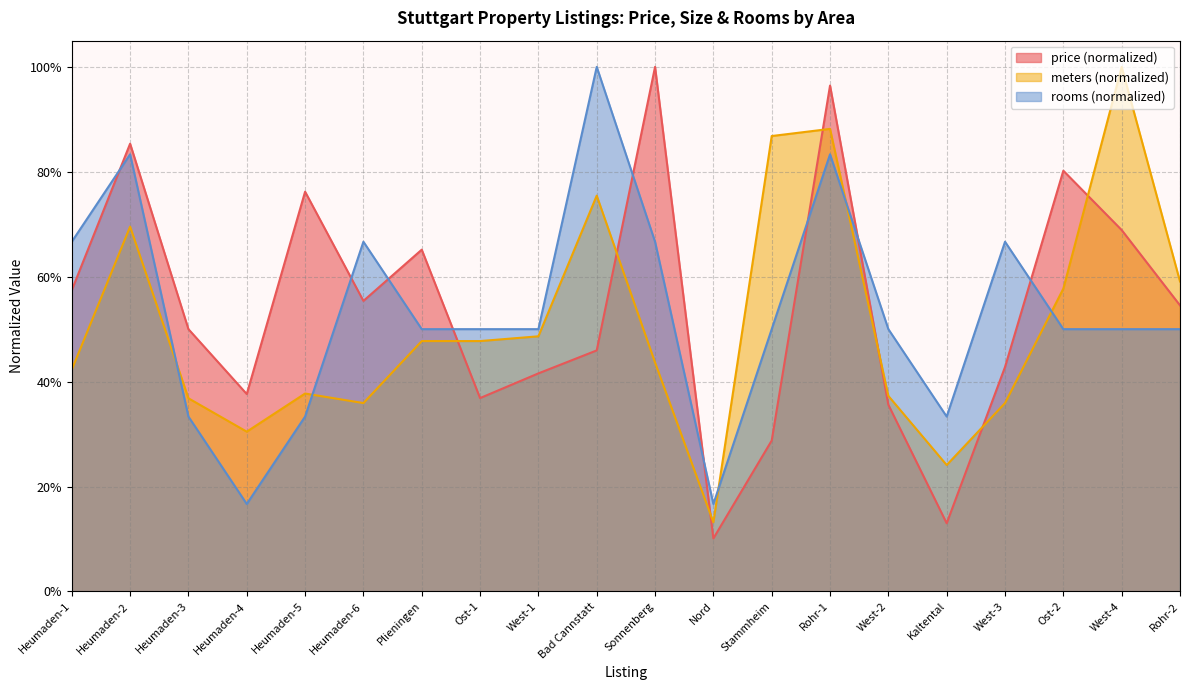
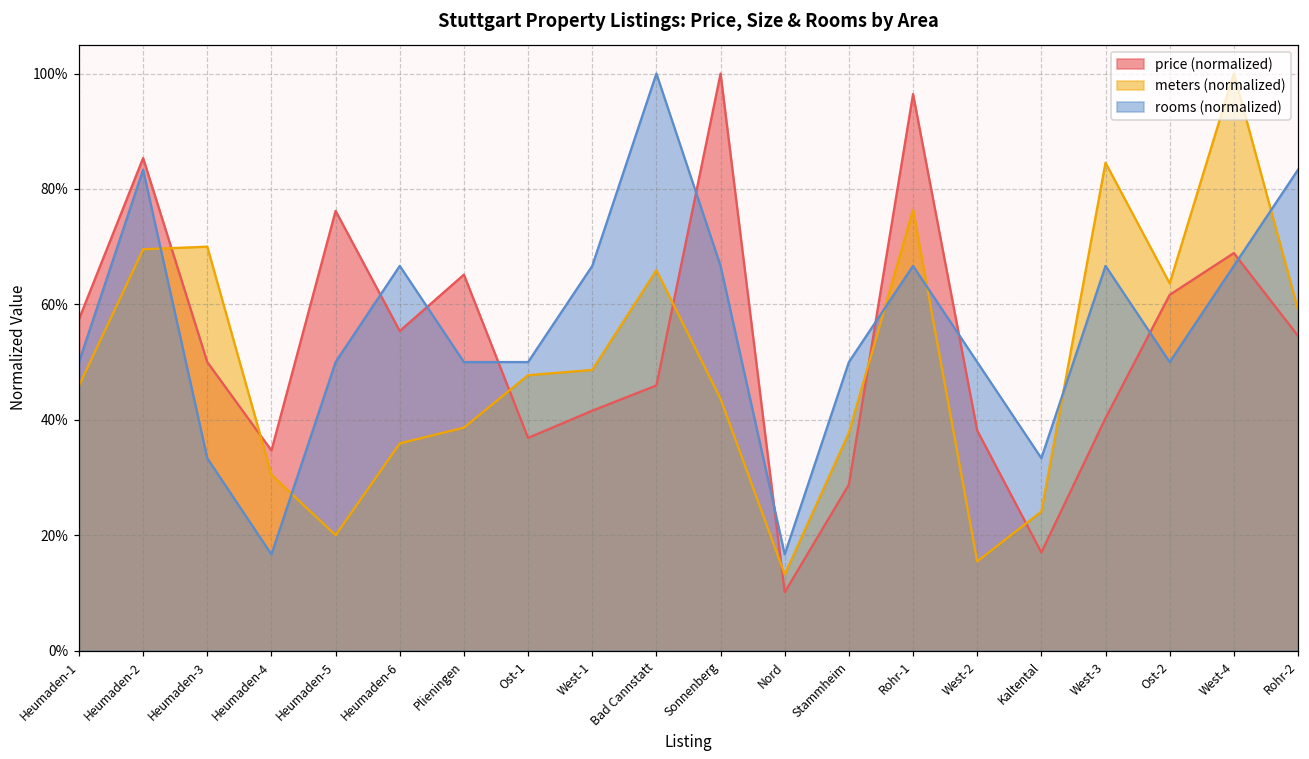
meters (normalized), Heumaden-1: 42% -> 46%
rooms (normalized), Heumaden-1: 67% -> 50%
meters (normalized), Heumaden-3: 37% -> 70%
price (normalized), Heumaden-4: 38% -> 35%
meters (normalized), Heumaden-5: 38% -> 20%
rooms (normalized), Heumaden-5: 33% -> 50%
meters (normalized), Plieningen: 48% -> 39%
rooms (normalized), West-1: 50% -> 67%
meters (normalized), Bad Cannstatt: 75% -> 66%
meters (normalized), Stammheim: 87% -> 38%
meters (normalized), Rohr-1: 88% -> 76%
rooms (normalized), Rohr-1: 83% -> 67%
price (normalized), West-2: 36% -> 38%
meters (normalized), West-2: 37% -> 15%
price (normalized), Kaltental: 13% -> 17%
price (normalized), West-3: 43% -> 40%
meters (normalized), West-3: 36% -> 85%
price (normalized), Ost-2: 80% -> 62%
meters (normalized), Ost-2: 58% -> 64%
rooms (normalized), West-4: 50% -> 67%
rooms (normalized), Rohr-2: 50% -> 83%
